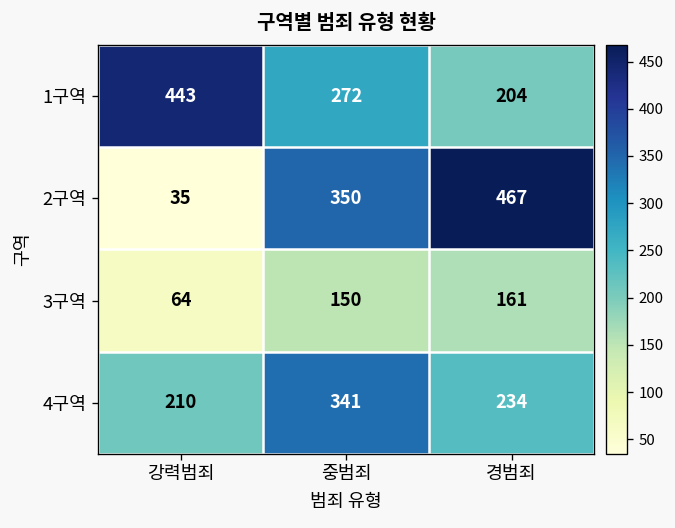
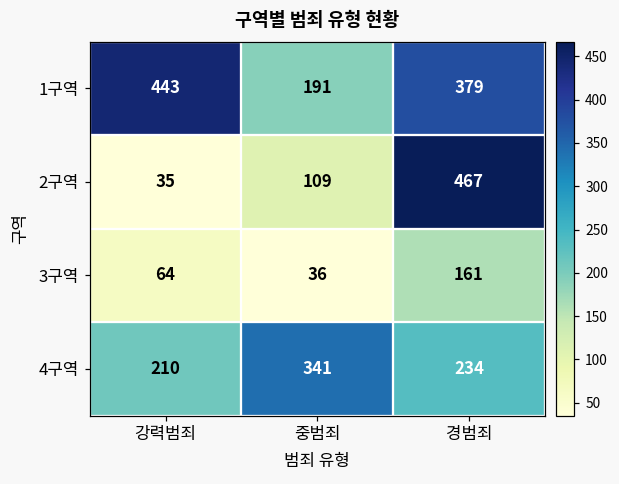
1구역, 중범죄: 272 -> 191
1구역, 경범죄: 204 -> 379
2구역, 중범죄: 350 -> 109
3구역, 중범죄: 150 -> 36
